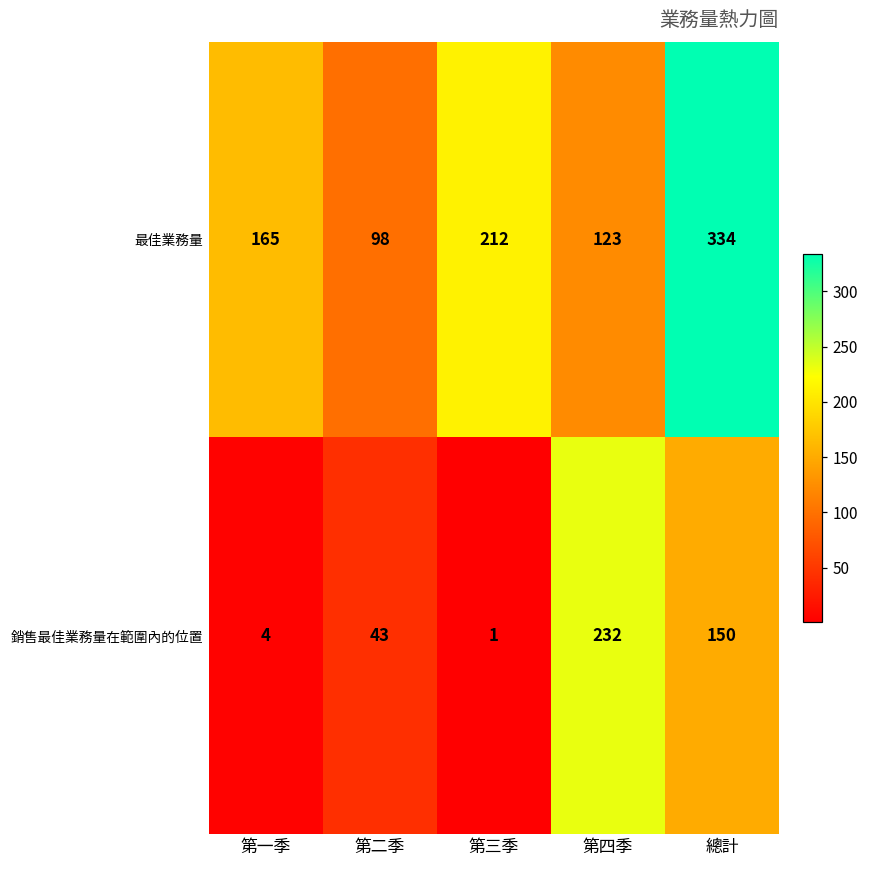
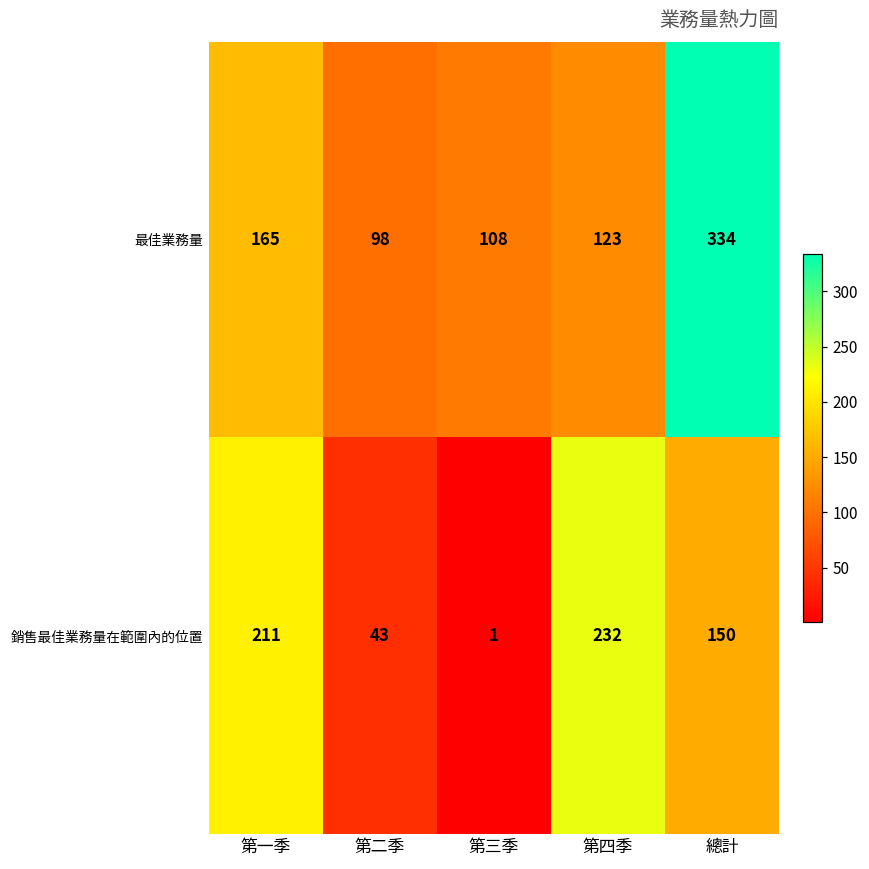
最佳業務量, 第三季: 212 -> 108
銷售最佳業務量在範圍內的位置, 第一季: 4 -> 211
